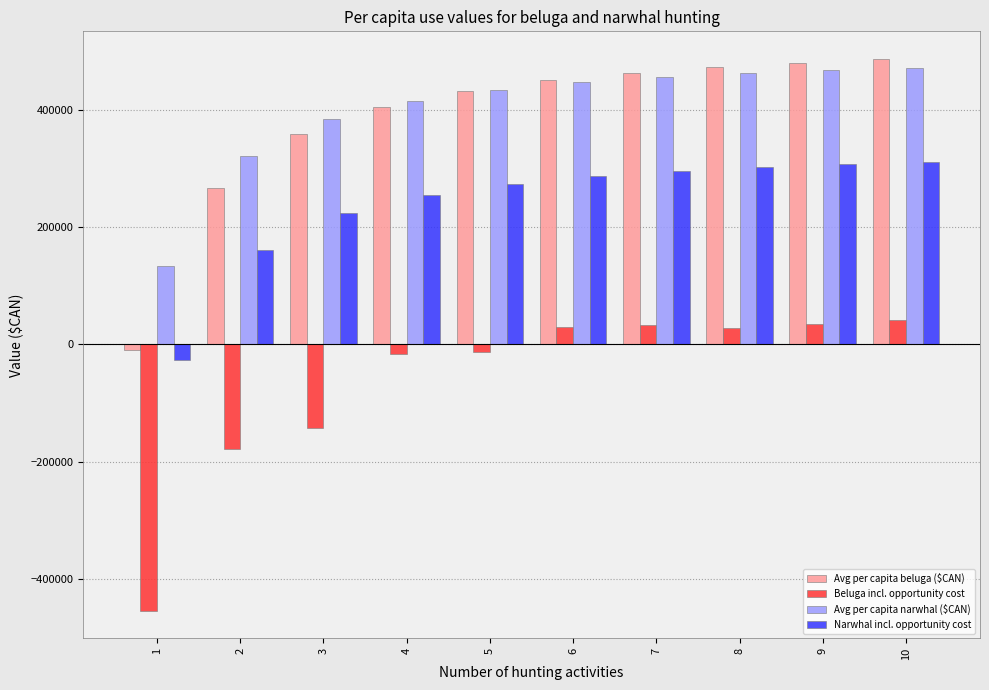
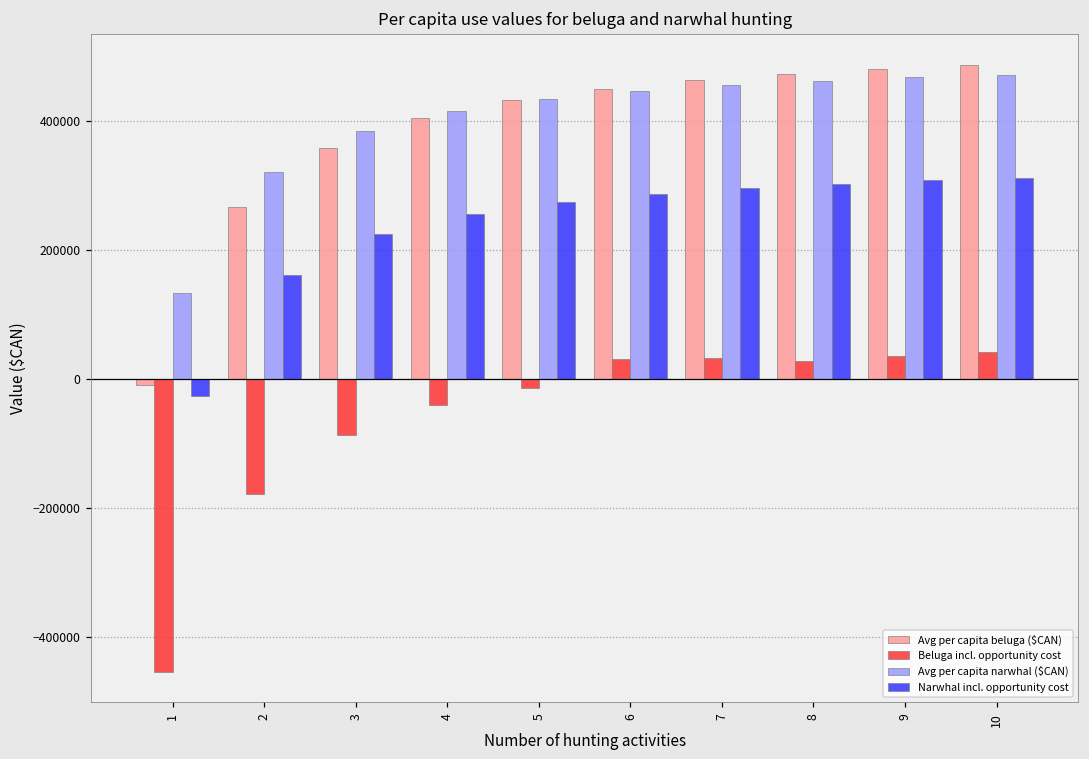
Beluga incl. opportunity cost, 3: -140000 -> -90000
Beluga incl. opportunity cost, 4: -20000 -> -40000
